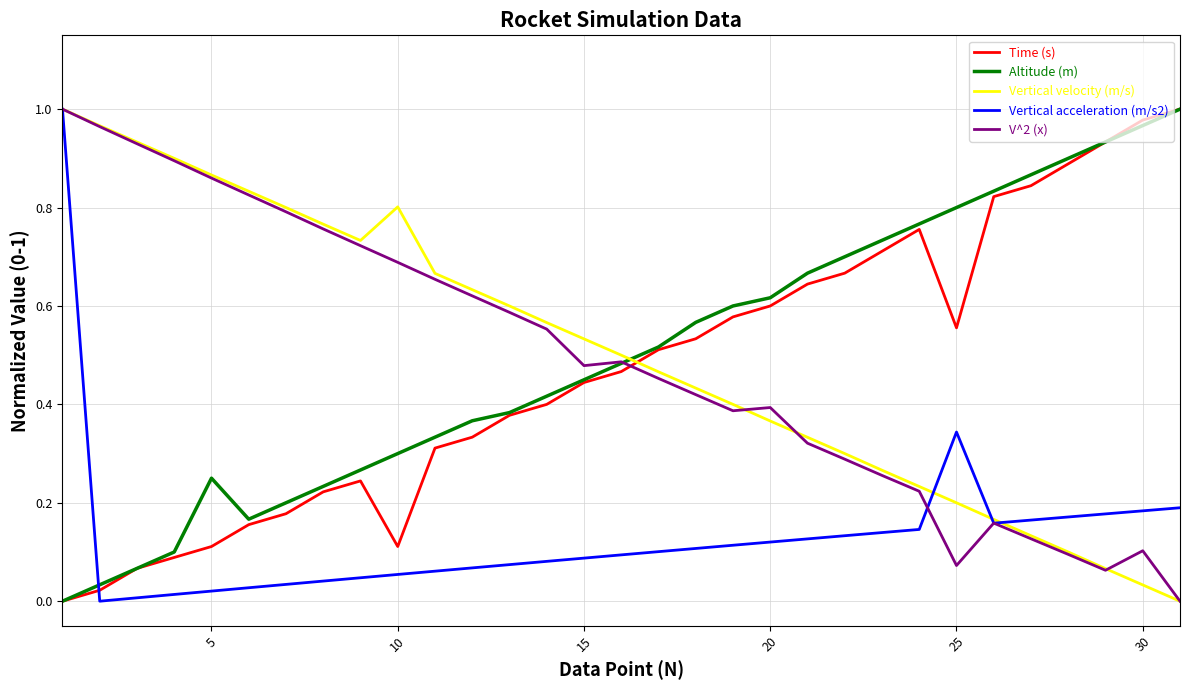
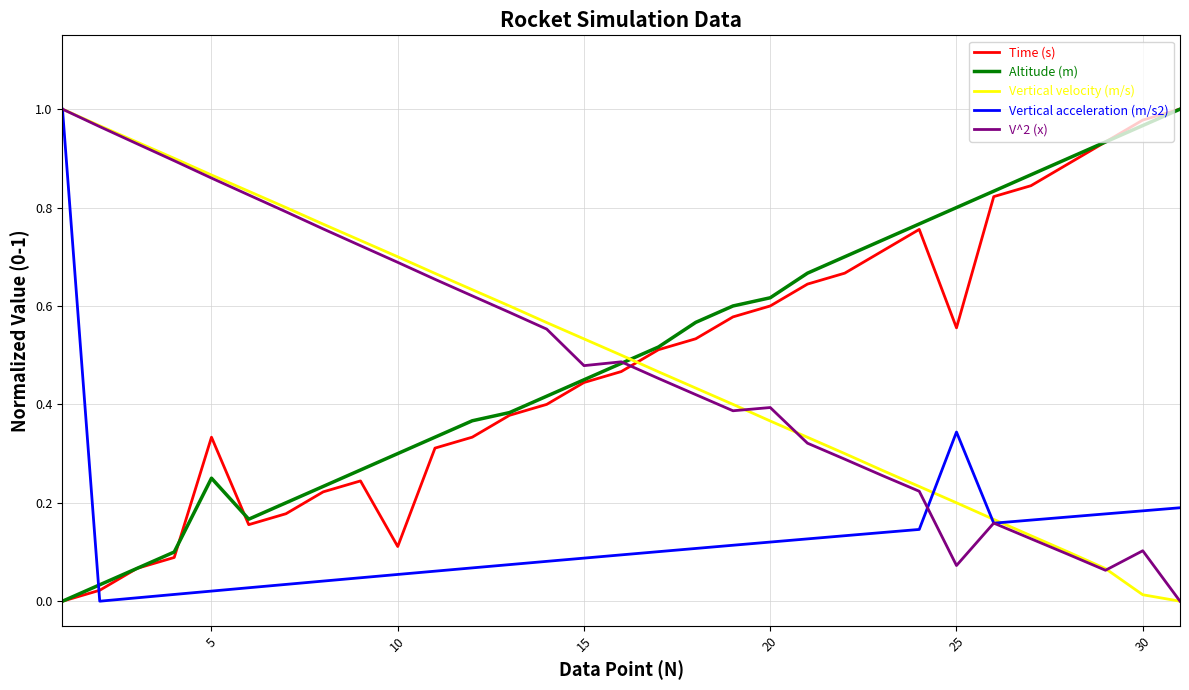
Time (s), 5: 0.11 -> 0.33
Vertical velocity (m/s), 10: 0.80 -> 0.70
Vertical velocity (m/s), 30: 0.03 -> 0.01
